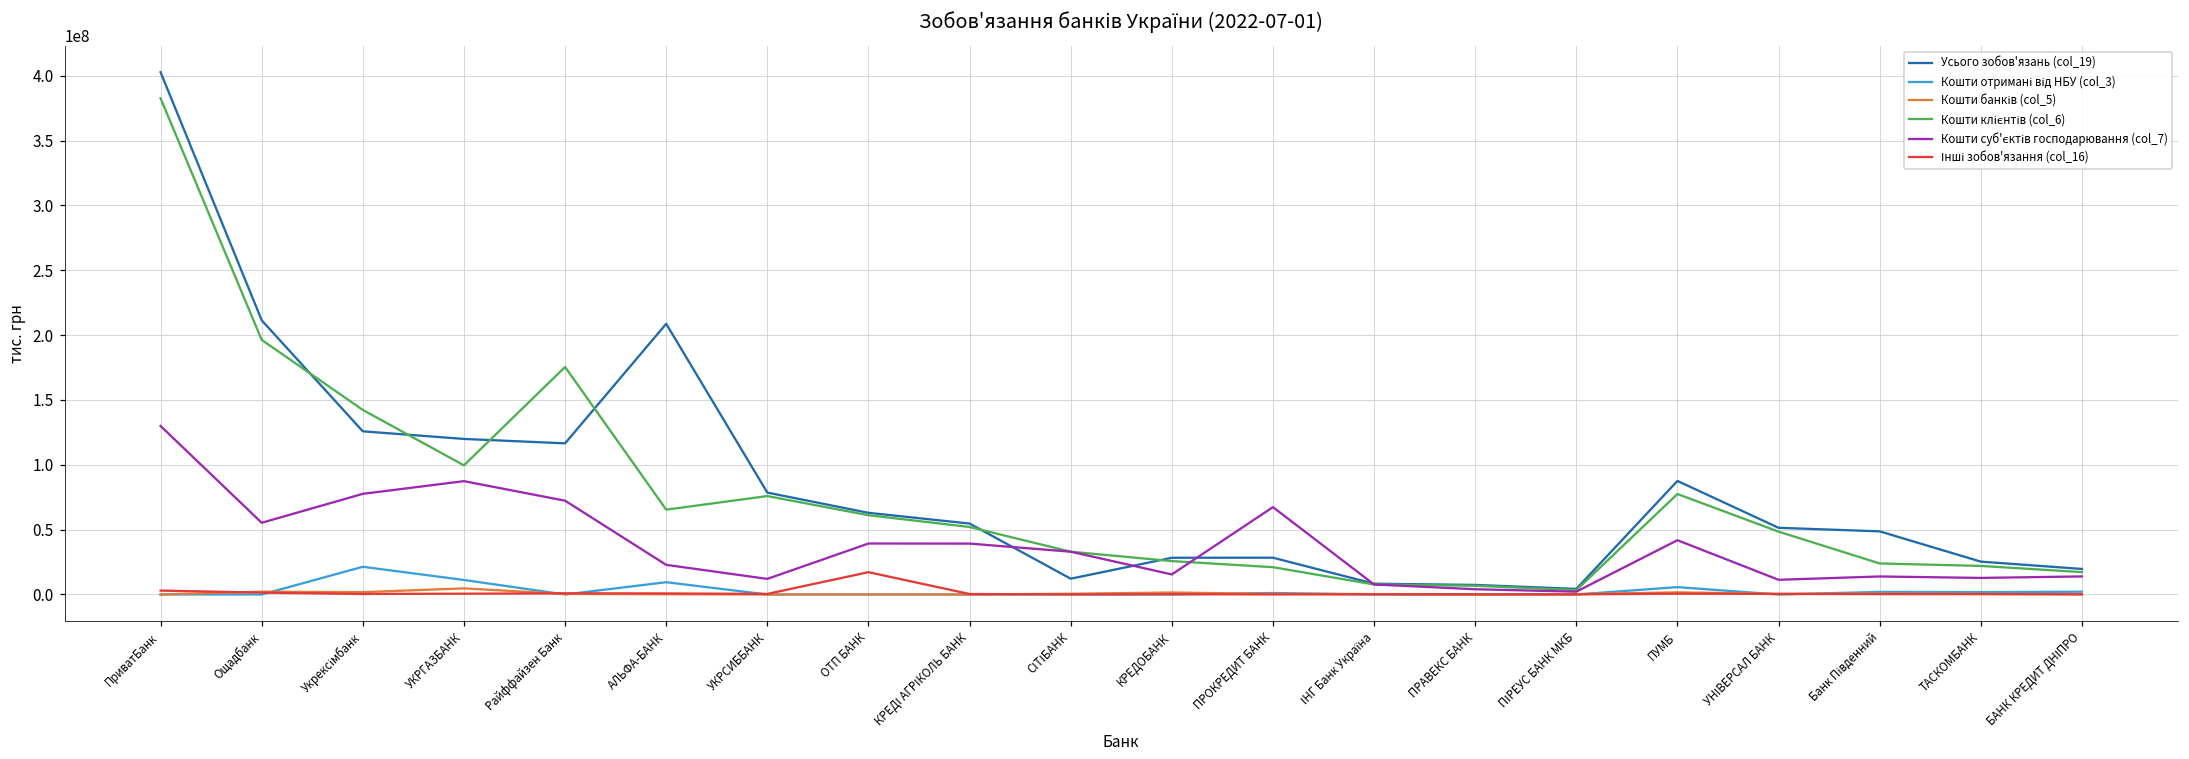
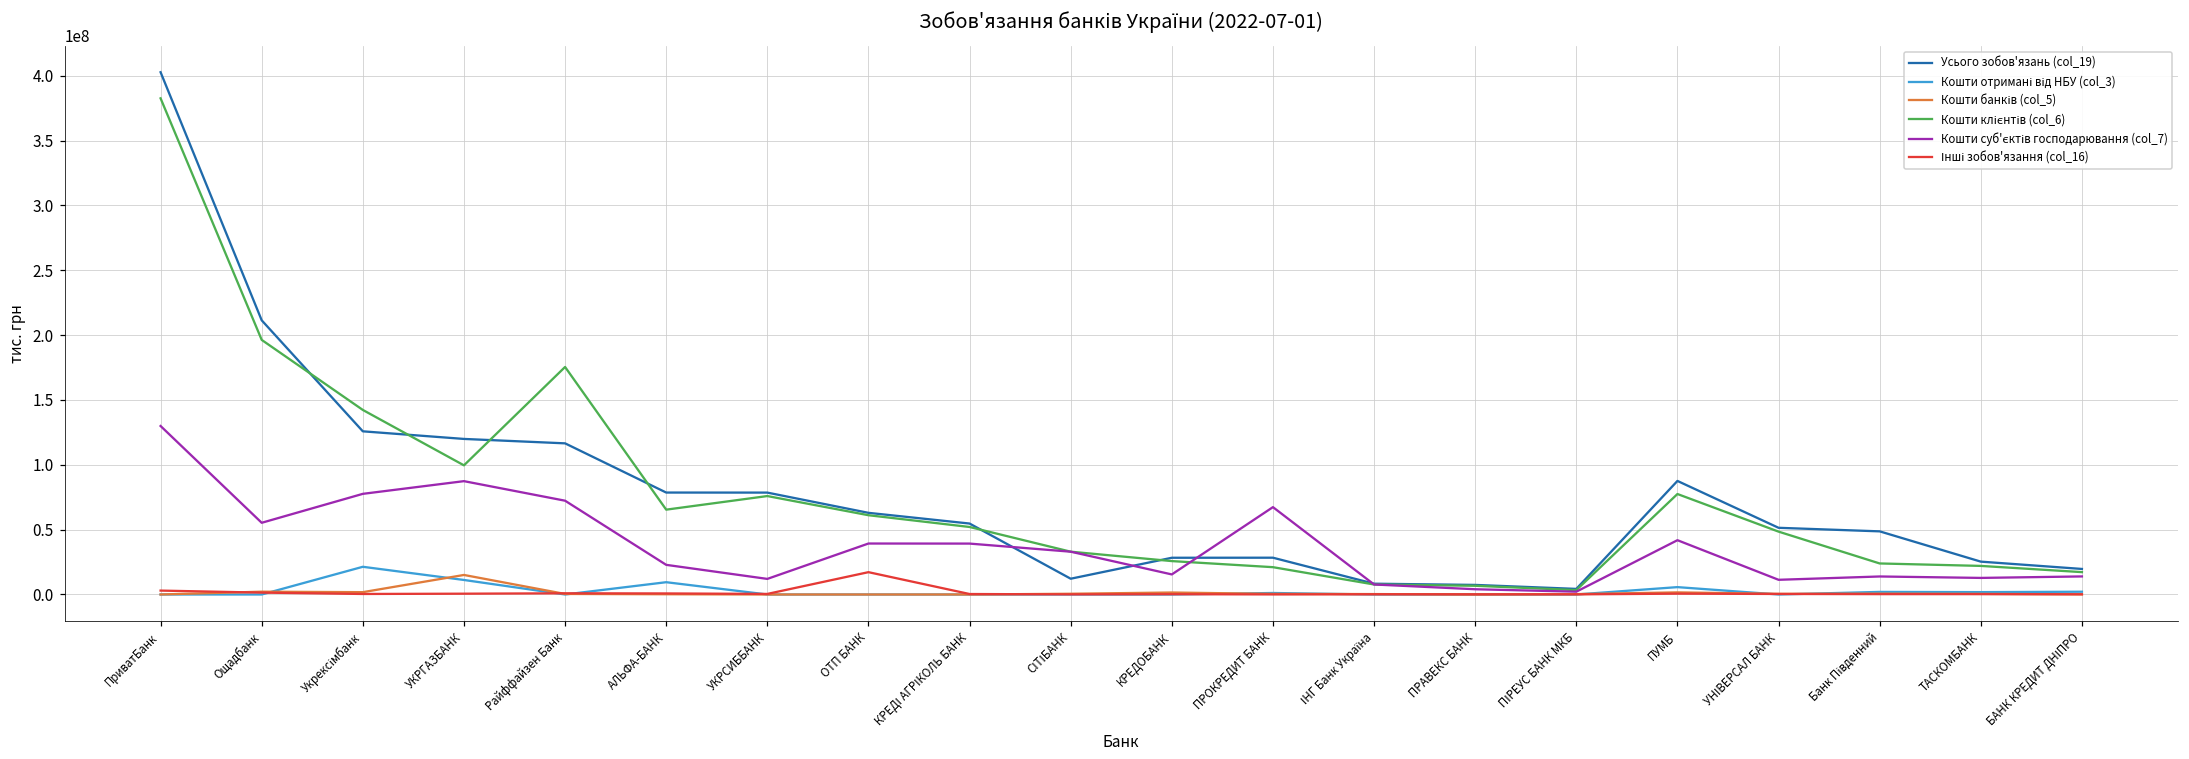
Кошти банків (col_5), УКРГАЗБАНК: 5000000 -> 15000000
Усього зобов'язань (col_19), АЛЬФА-БАНК: 209000000 -> 79000000
